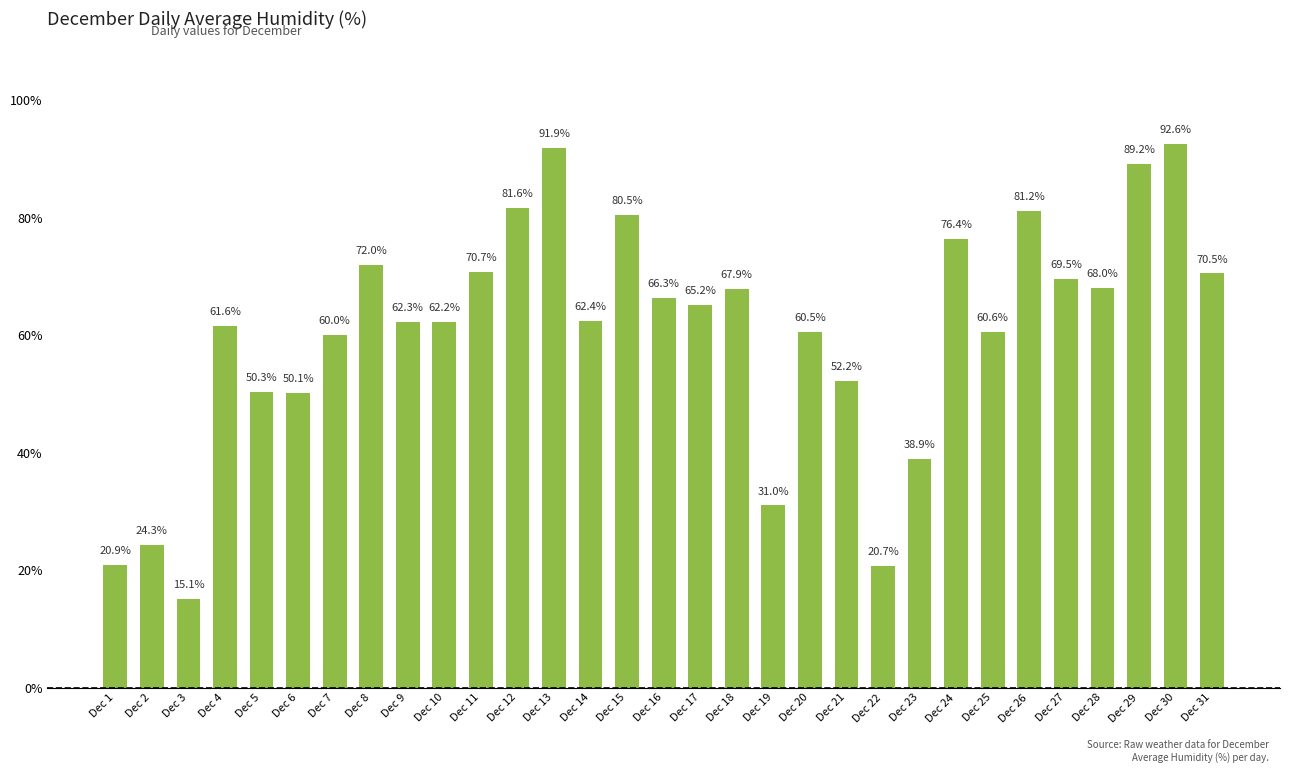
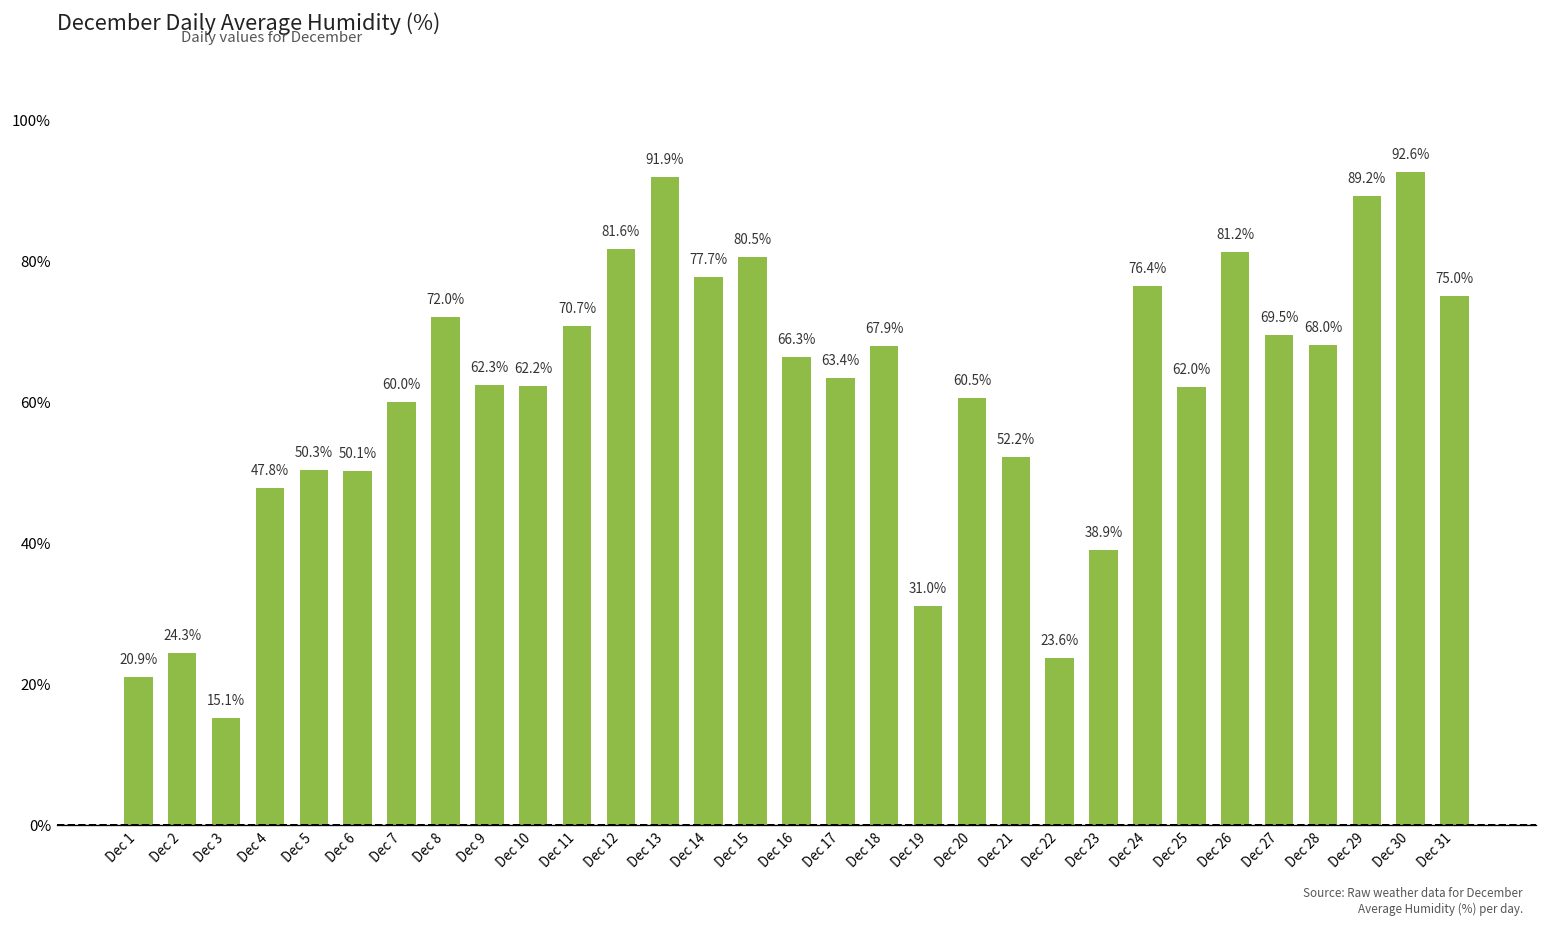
Dec 4: 61.6% -> 47.8%
Dec 14: 62.4% -> 77.7%
Dec 17: 65.2% -> 63.4%
Dec 22: 20.7% -> 23.6%
Dec 25: 60.6% -> 62.0%
Dec 31: 70.5% -> 75.0%
